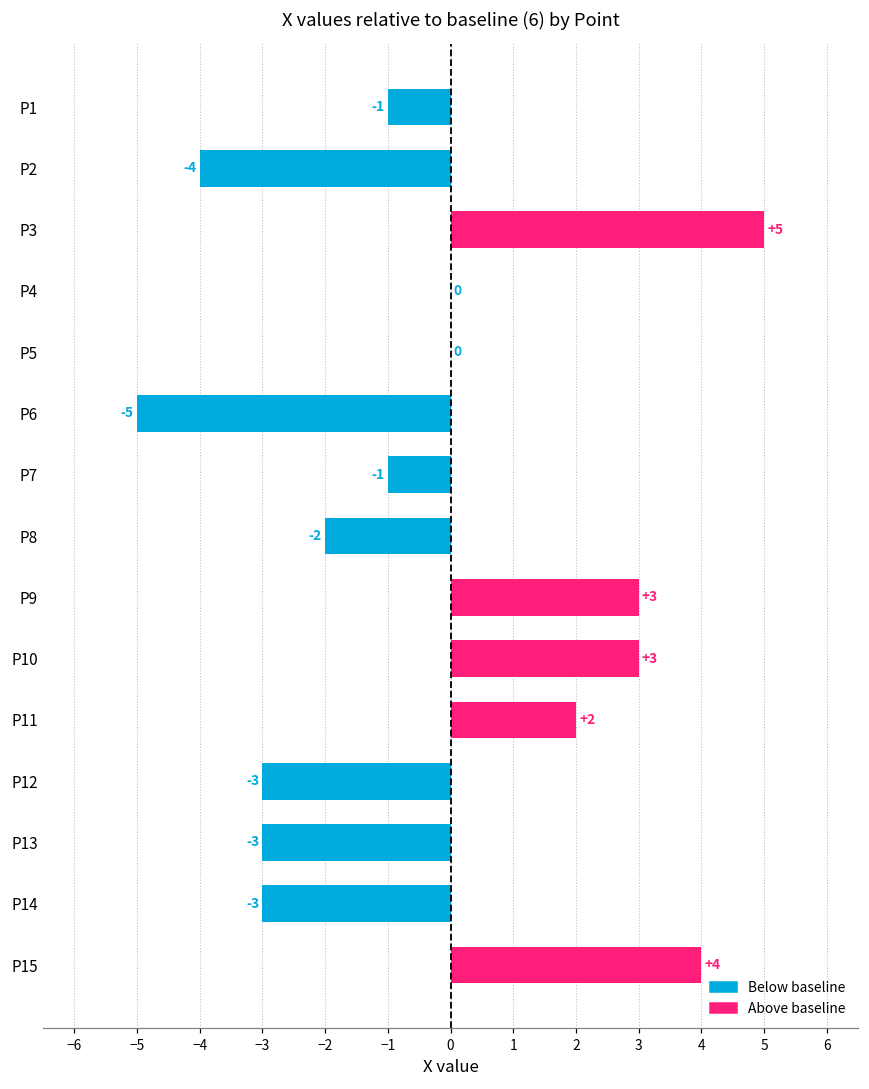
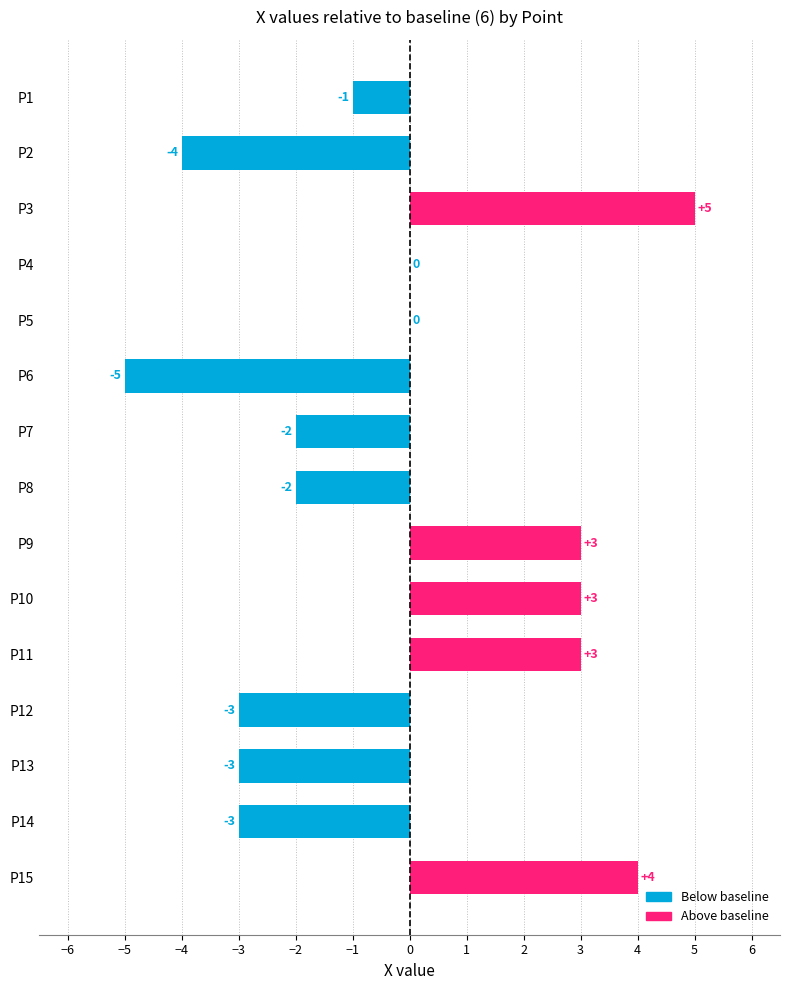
P7: -1 -> -2
P11: +2 -> +3
